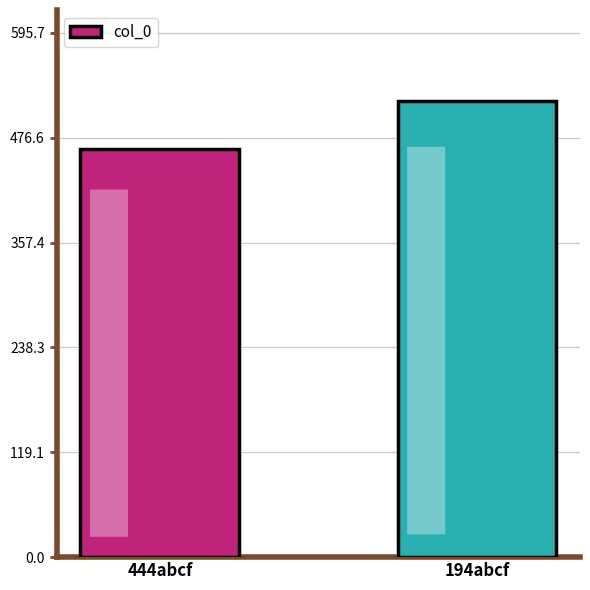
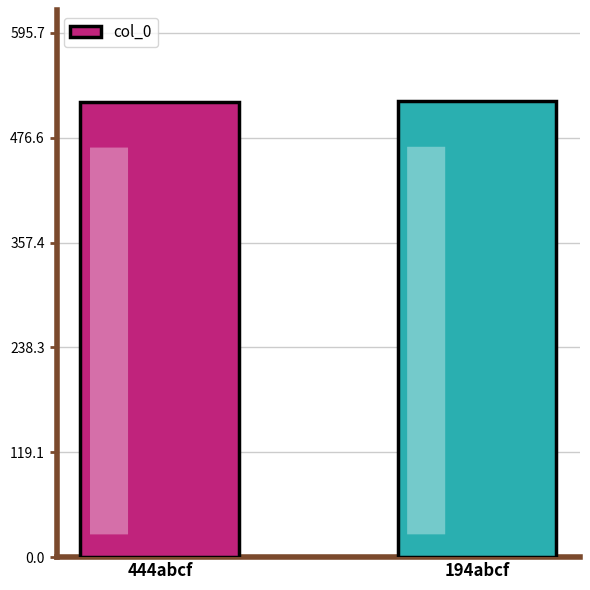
444abcf: 460 -> 520
